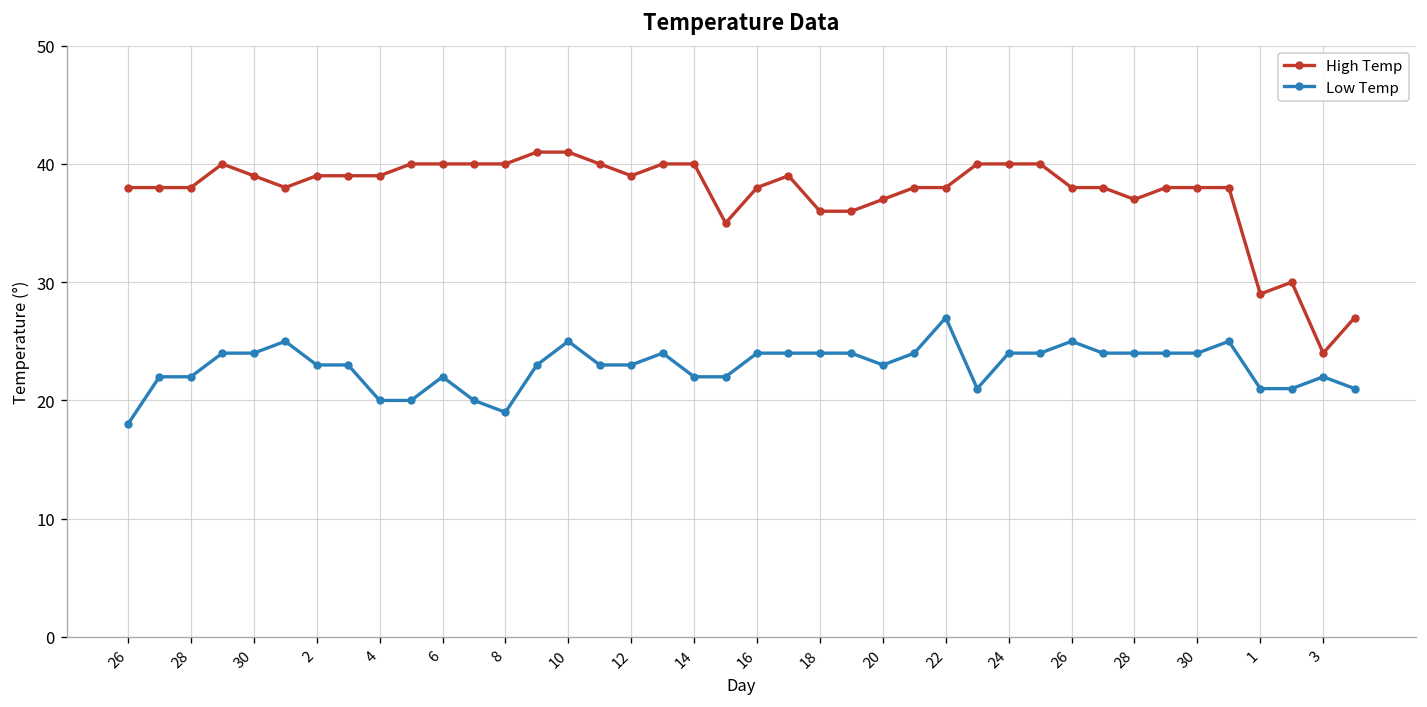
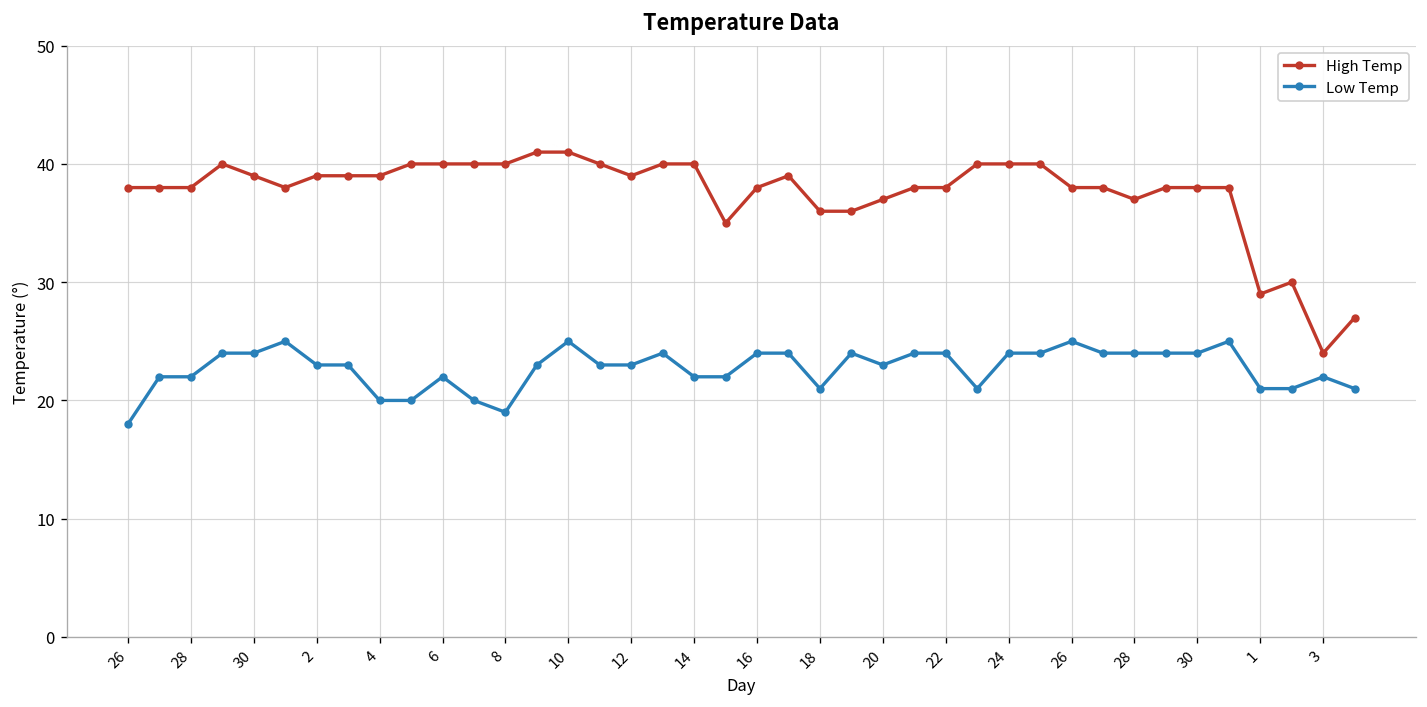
Low Temp, 18: 24 -> 21
Low Temp, 22: 27 -> 24
